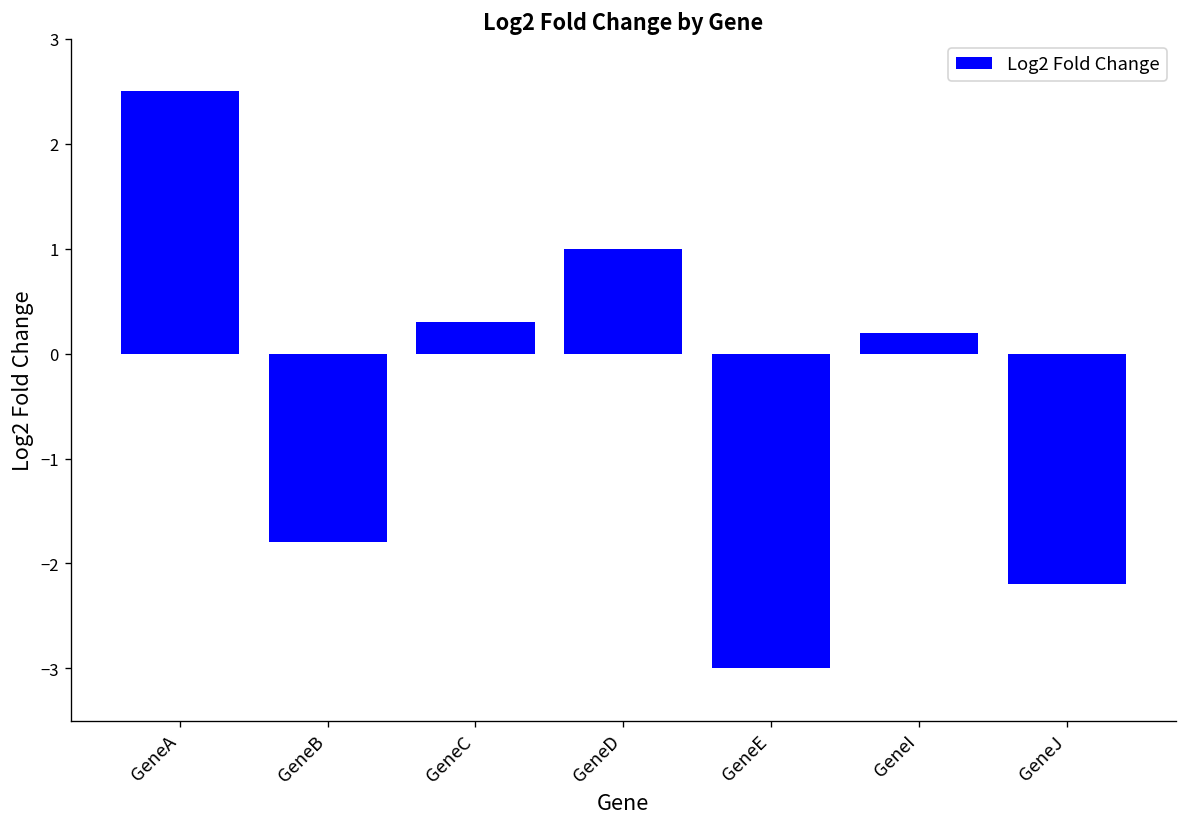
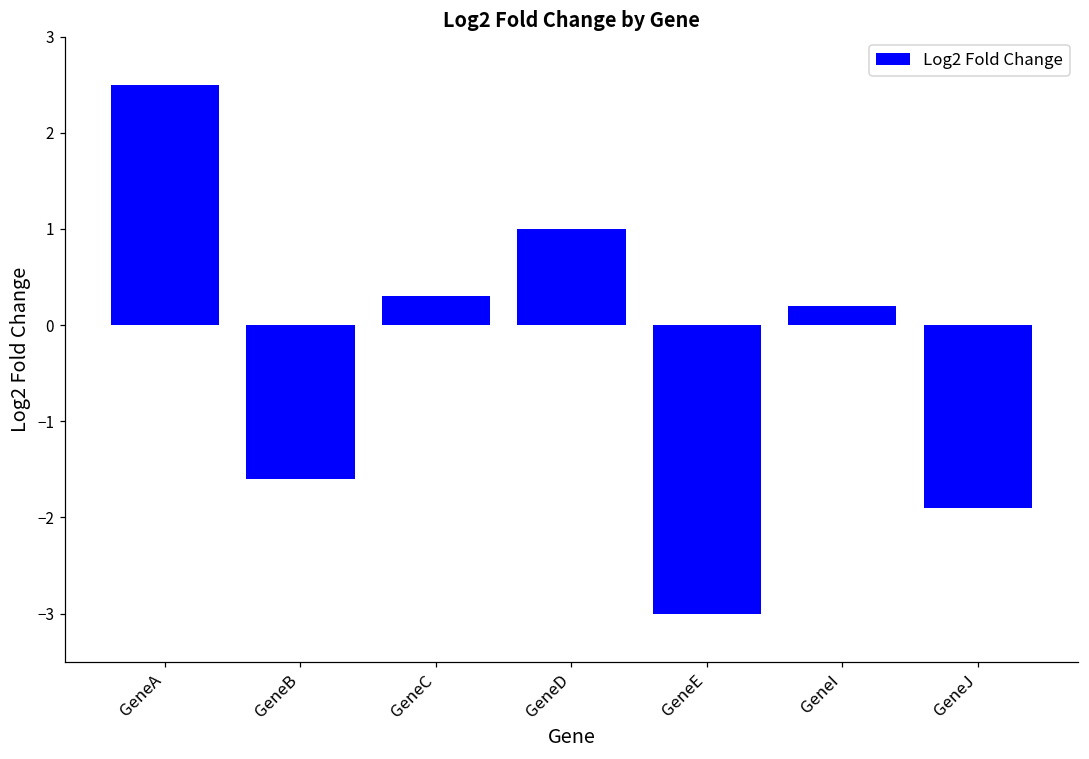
GeneB: -1.8 -> -1.6
GeneJ: -2.2 -> -1.9
